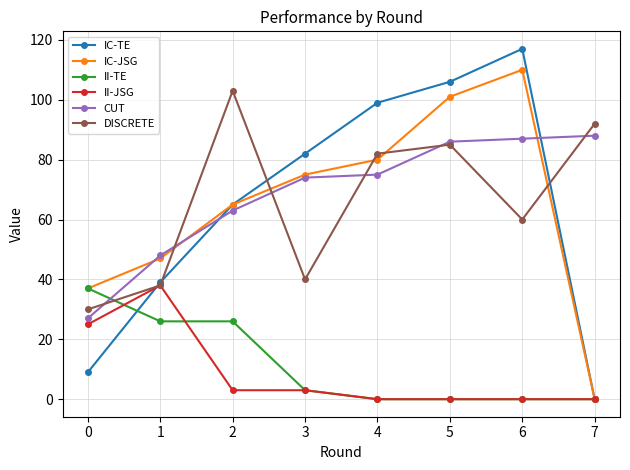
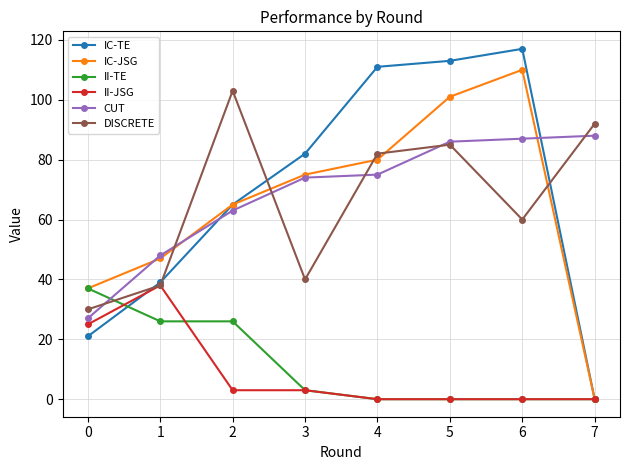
IC-TE, 0: 9 -> 21
IC-TE, 4: 99 -> 111
IC-TE, 5: 106 -> 113
